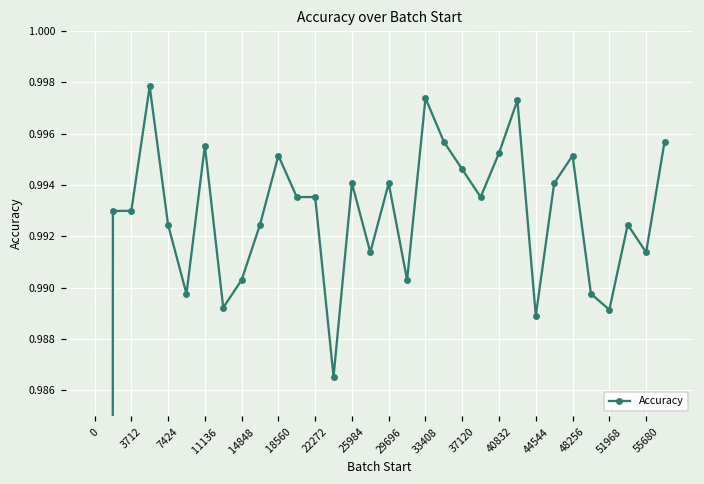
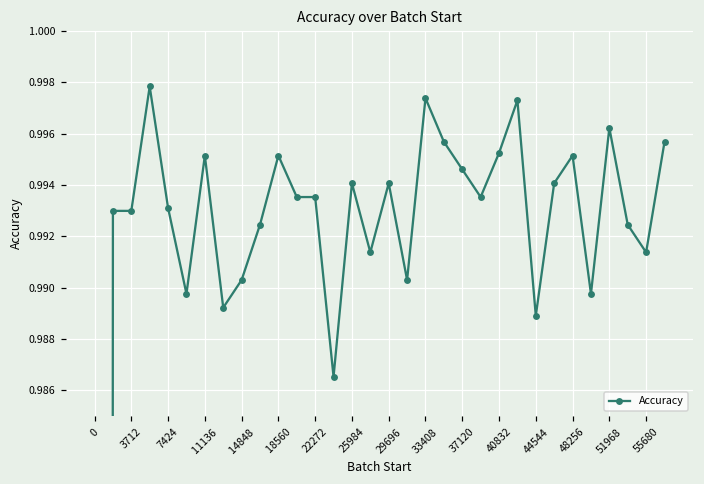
7424: 0.9925 -> 0.9931
11136: 0.9955 -> 0.9952
51968: 0.9891 -> 0.9962
